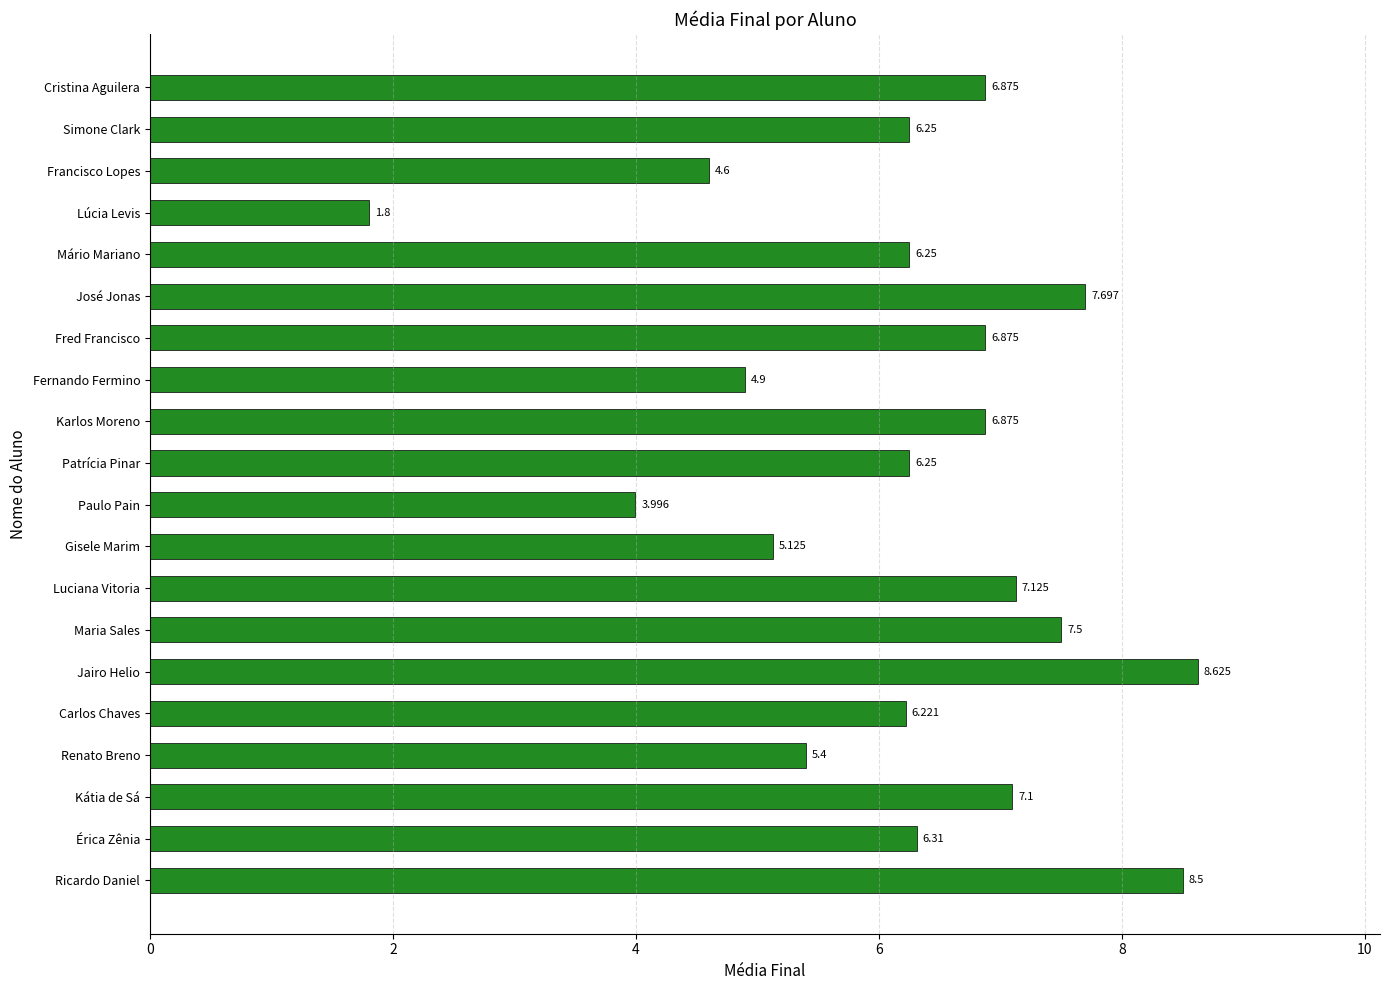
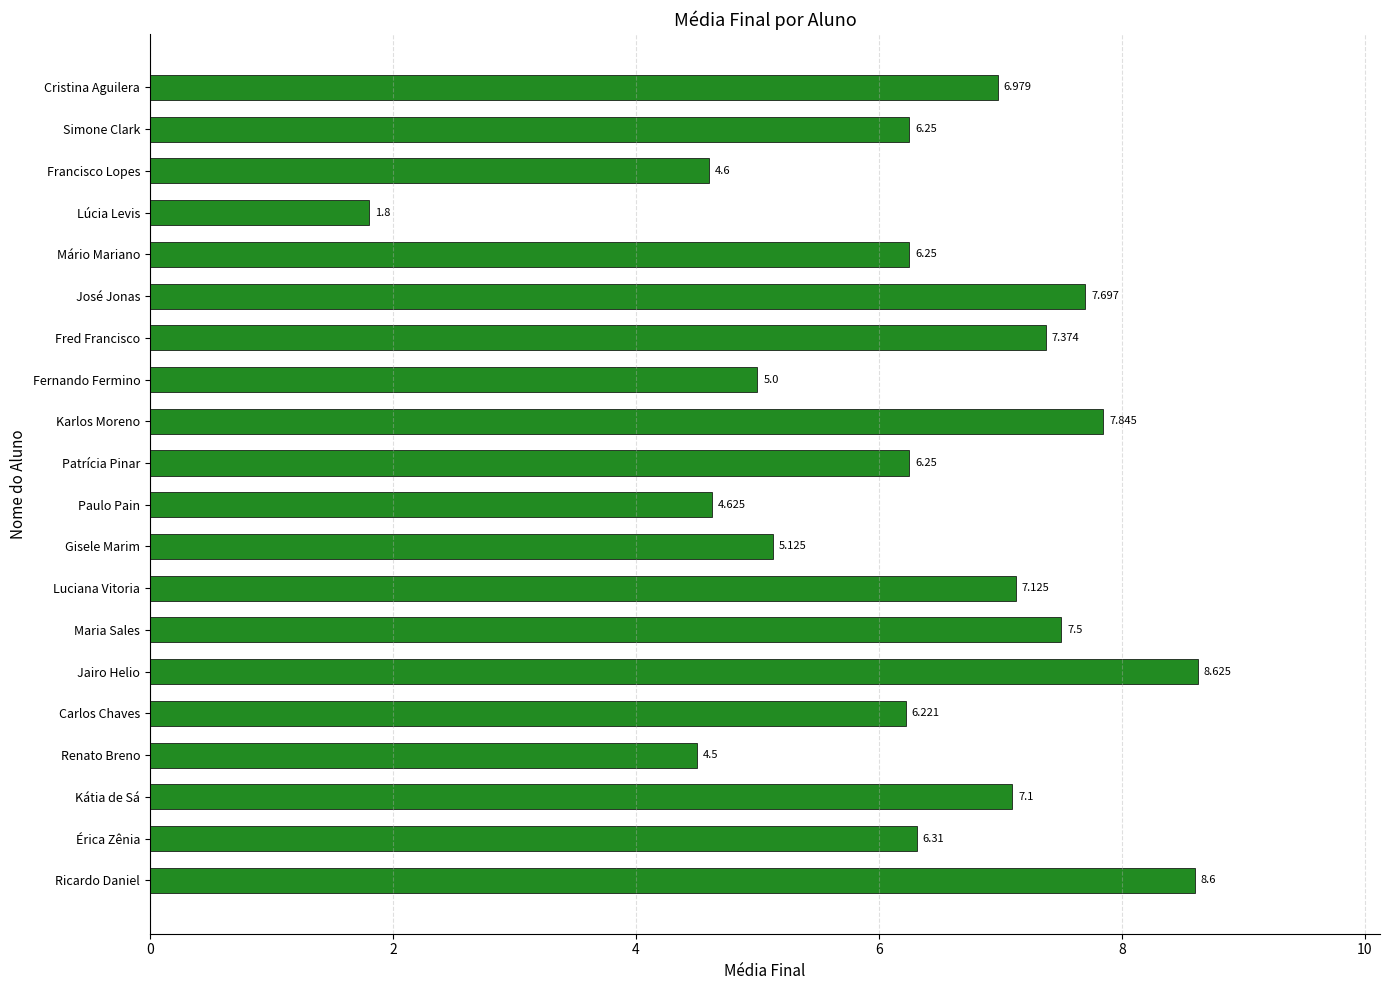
Cristina Aguilera: 6.875 -> 6.979
Fred Francisco: 6.875 -> 7.374
Fernando Fermino: 4.9 -> 5.0
Karlos Moreno: 6.875 -> 7.845
Paulo Pain: 3.996 -> 4.625
Renato Breno: 5.4 -> 4.5
Ricardo Daniel: 8.5 -> 8.6
